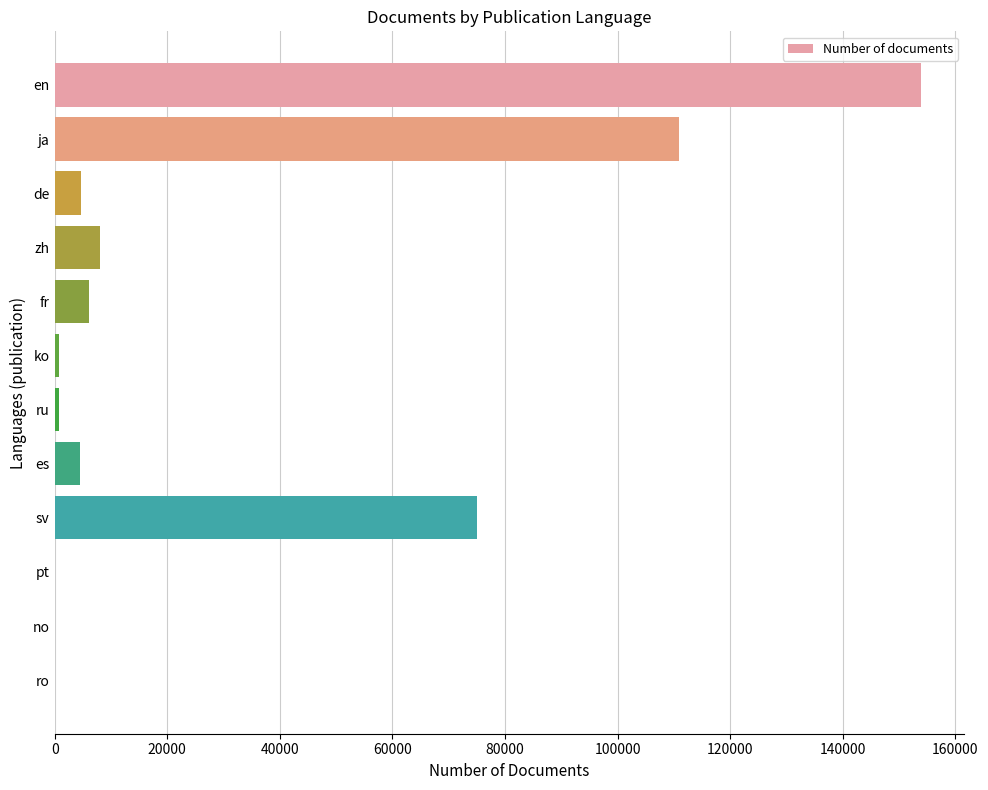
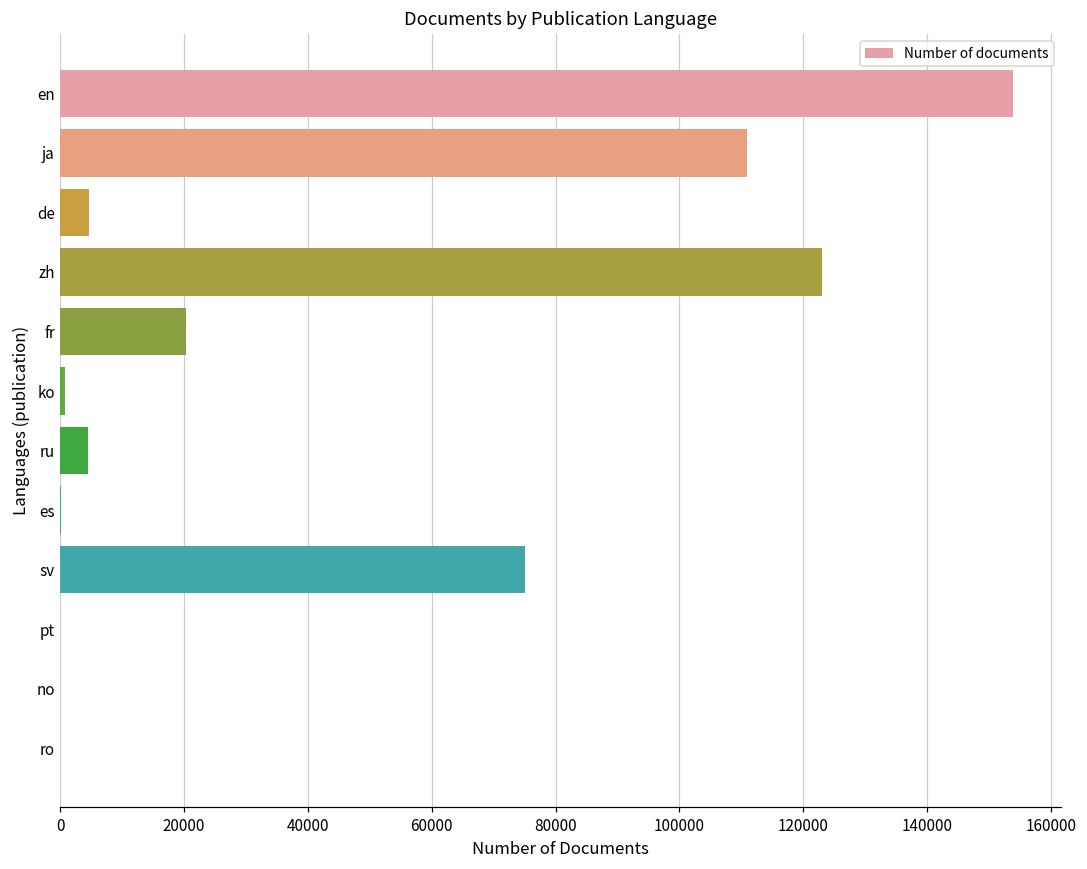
zh: 8000 -> 123000
fr: 6000 -> 20000
ru: 1000 -> 4000
es: 4000 -> 0
